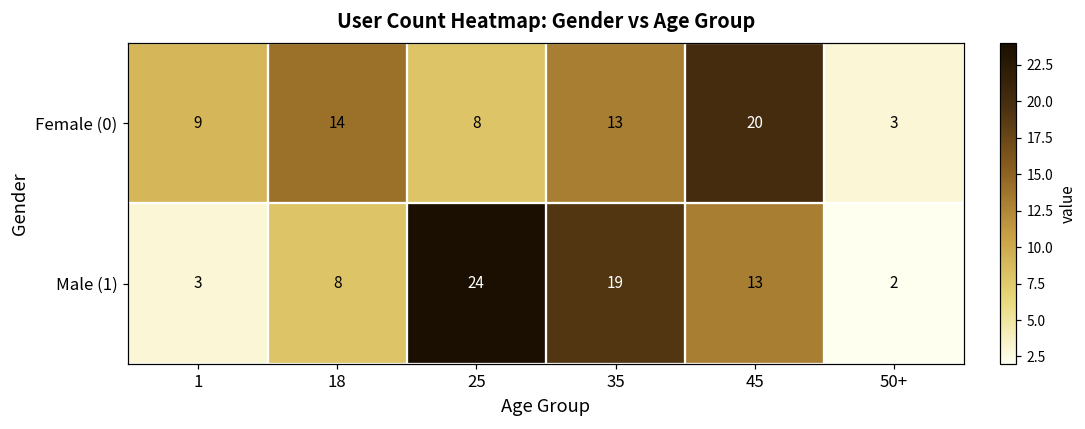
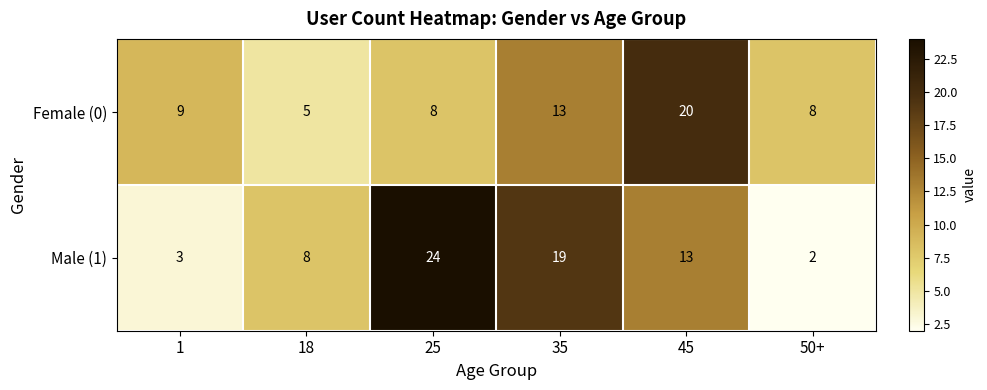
Female (0), 18: 14 -> 5
Female (0), 50+: 3 -> 8
